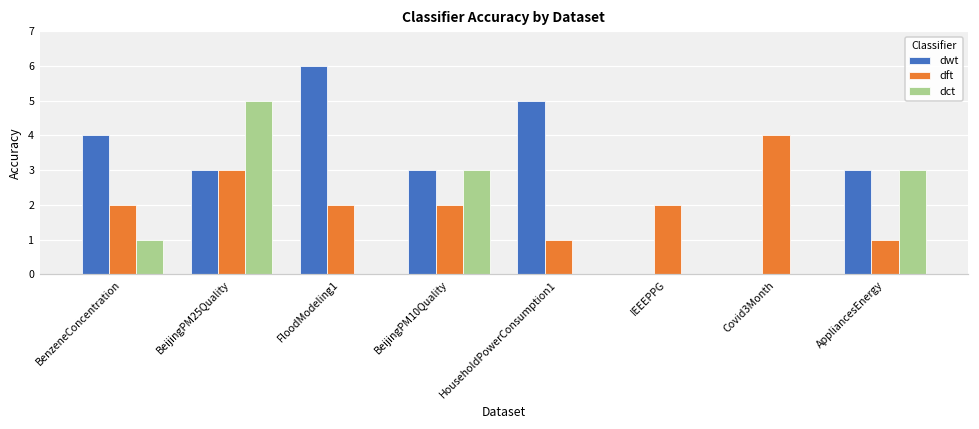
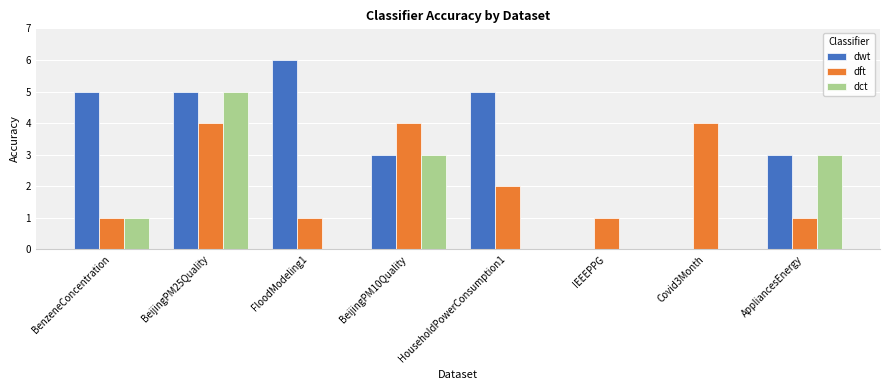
dwt, BenzeneConcentration: 4 -> 5
dft, BenzeneConcentration: 2 -> 1
dwt, BeijingPM25Quality: 3 -> 5
dft, BeijingPM25Quality: 3 -> 4
dft, FloodModeling1: 2 -> 1
dft, BeijingPM10Quality: 2 -> 4
dft, HouseholdPowerConsumption1: 1 -> 2
dft, IEEEPPG: 2 -> 1
